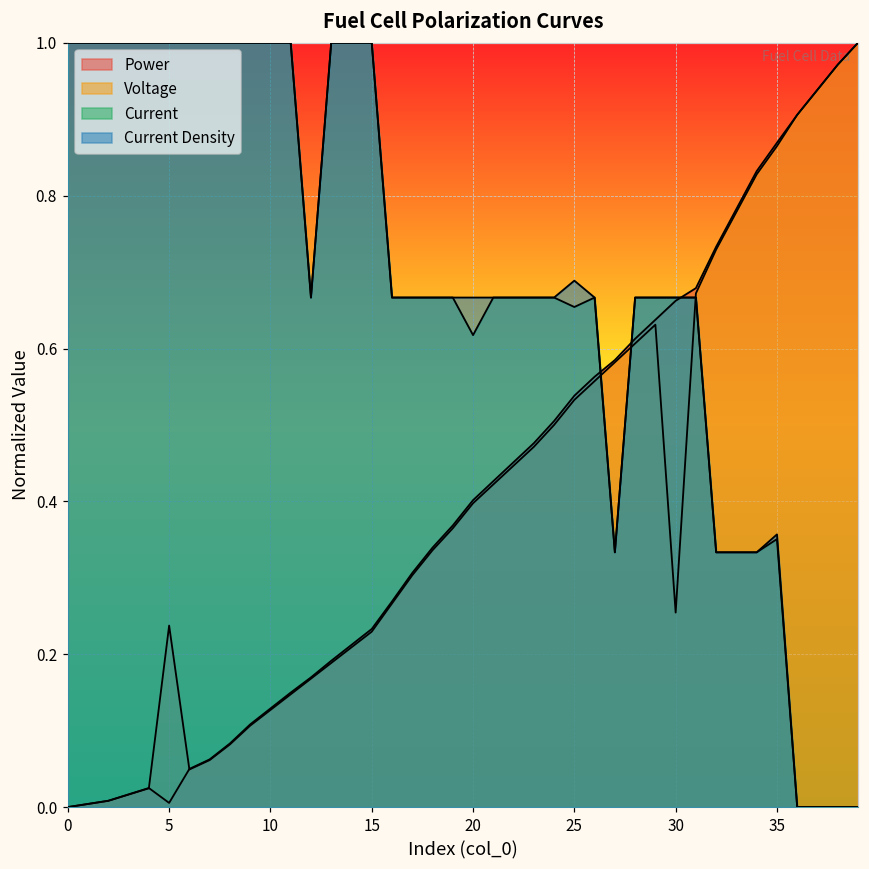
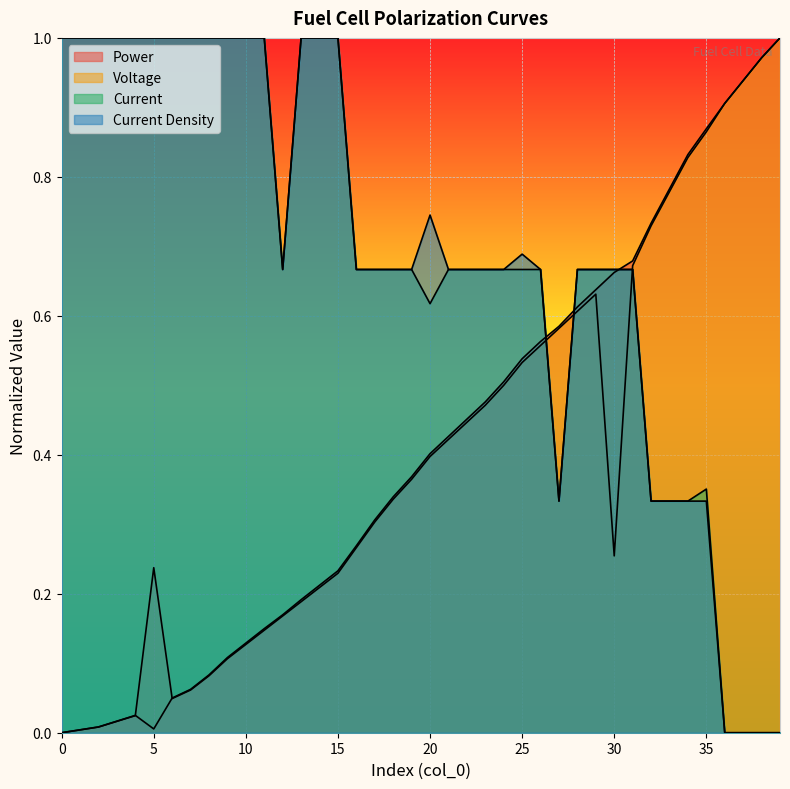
Current Density, 20: 0.67 -> 0.74
Current, 25: 0.65 -> 0.67
Current Density, 35: 0.36 -> 0.33
